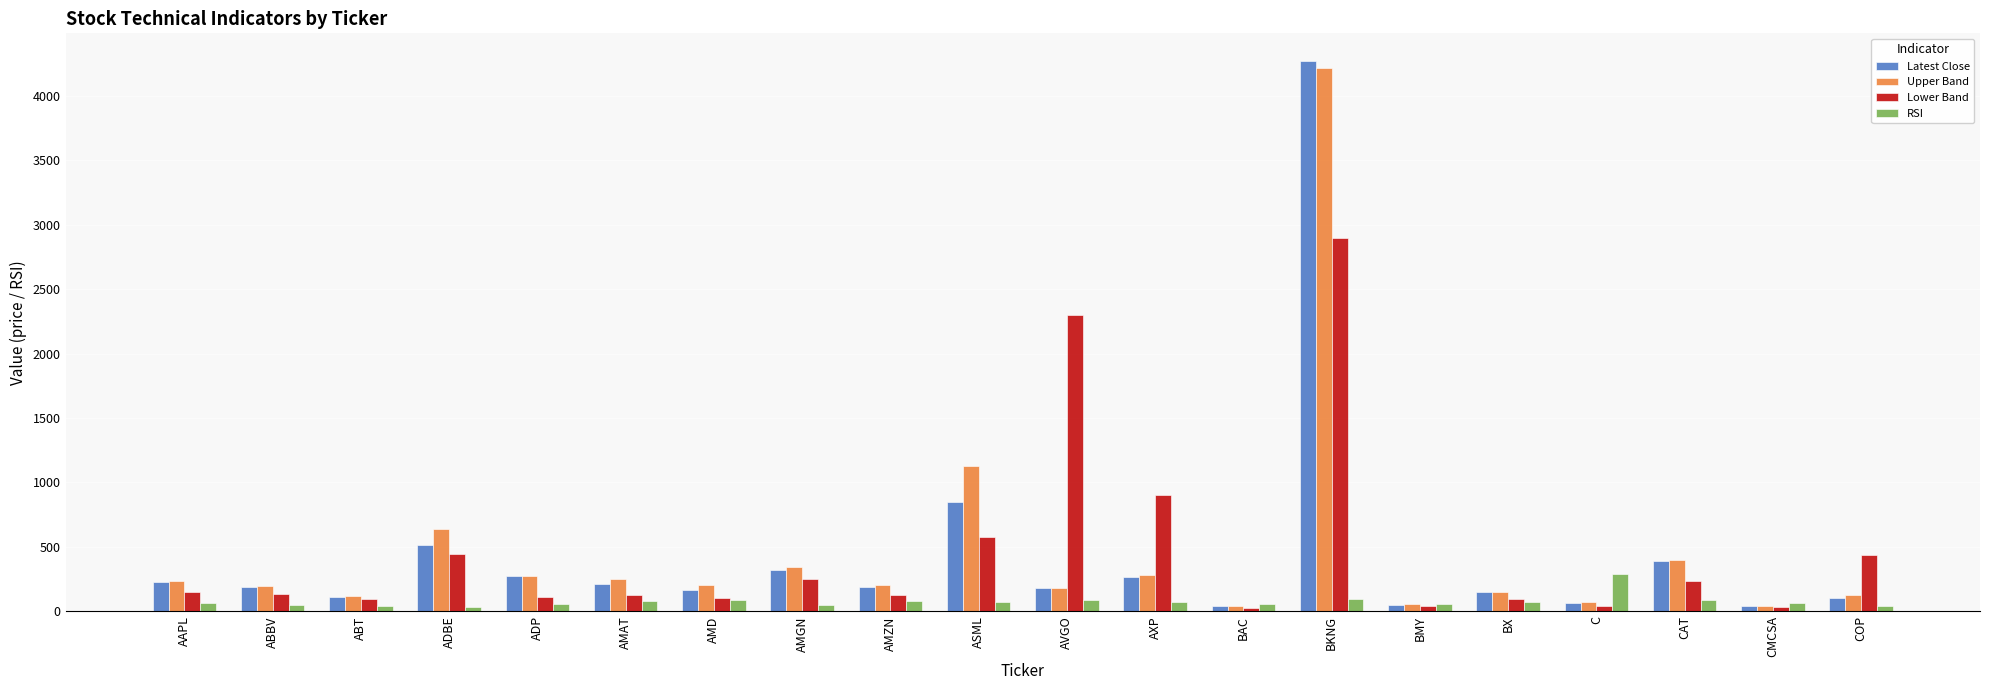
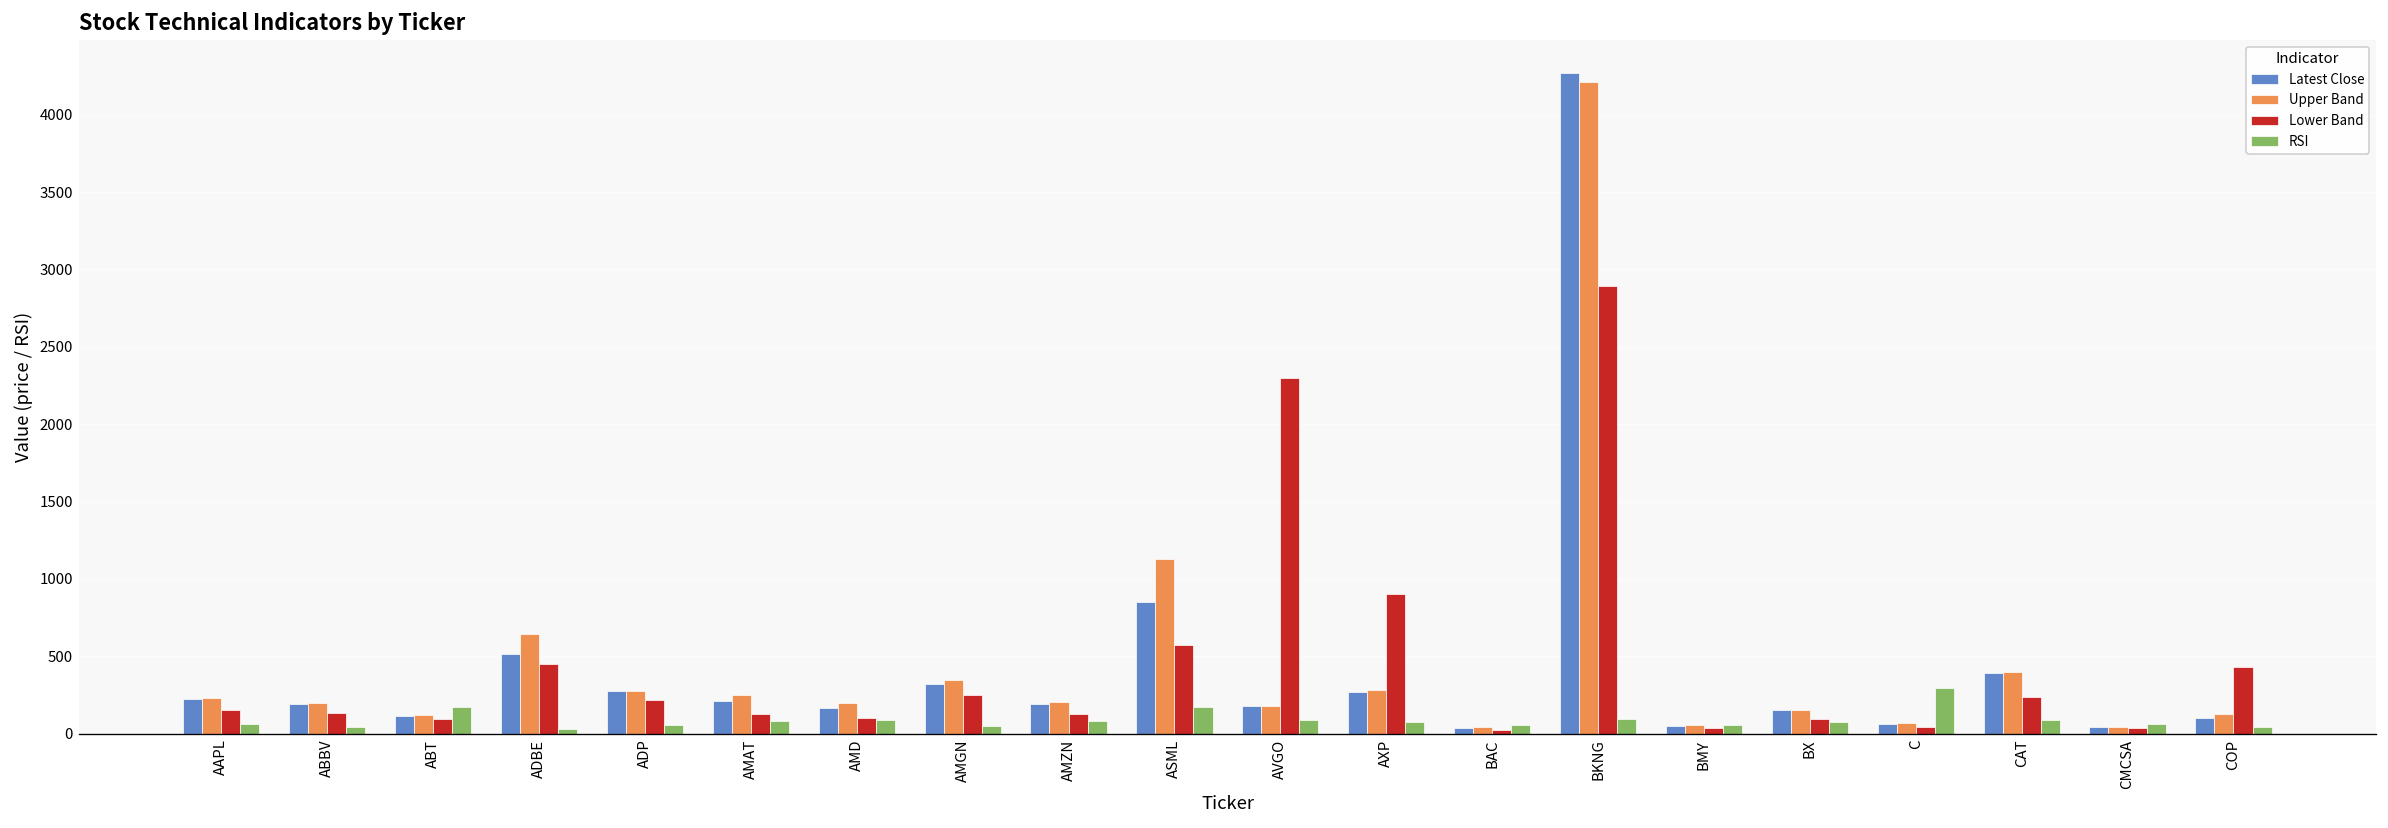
RSI, ABT: 50 -> 180
Lower Band, ADP: 110 -> 220
RSI, ASML: 70 -> 170
